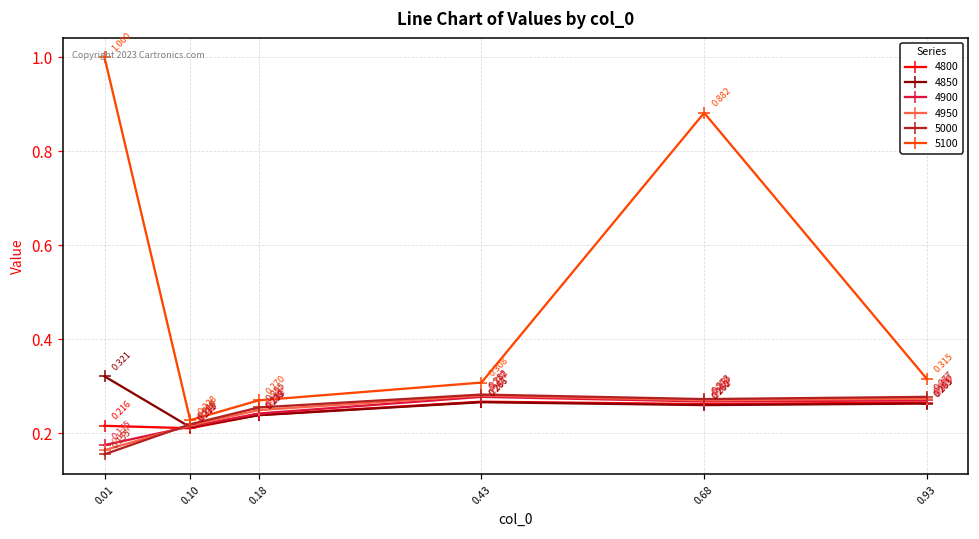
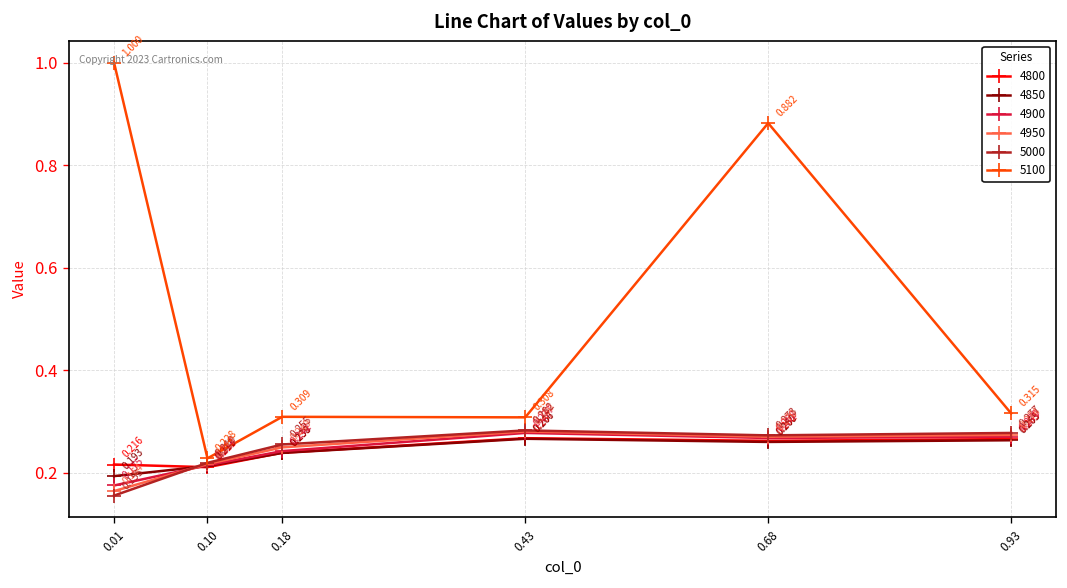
4850, 0.01: 0.321 -> 0.193
5100, 0.18: 0.270 -> 0.309
